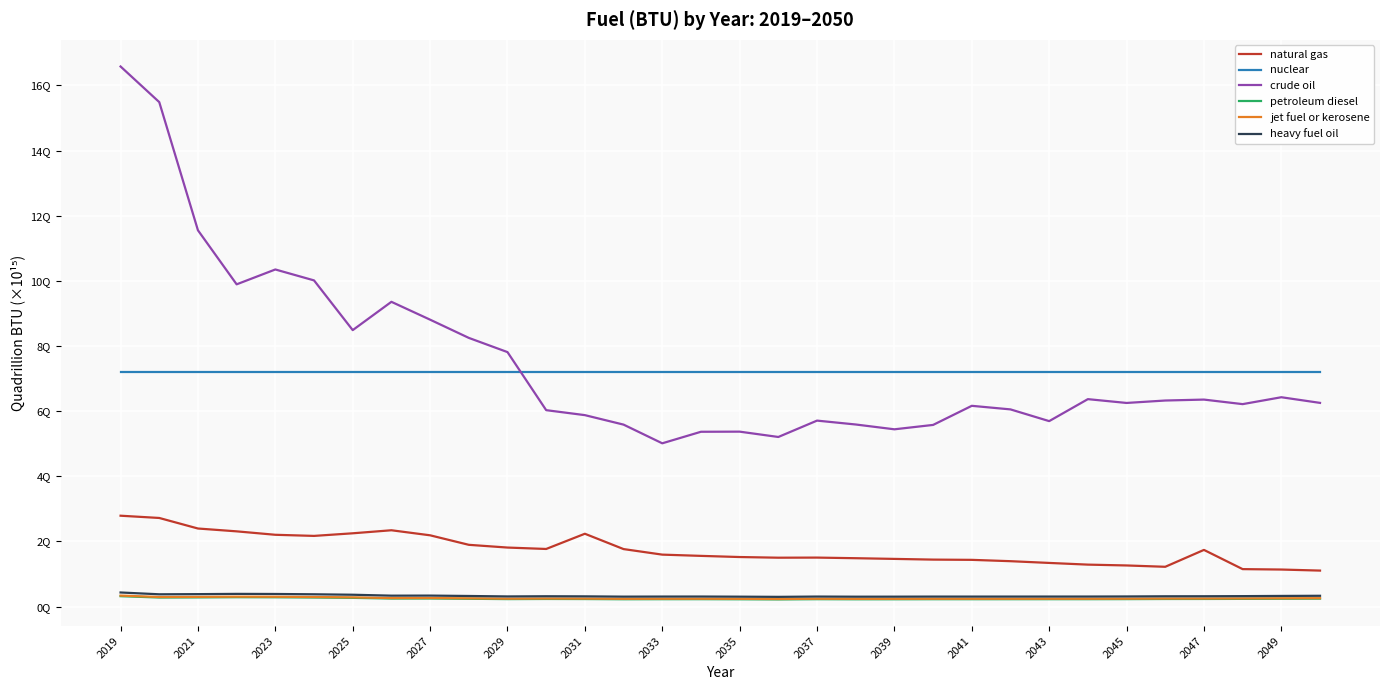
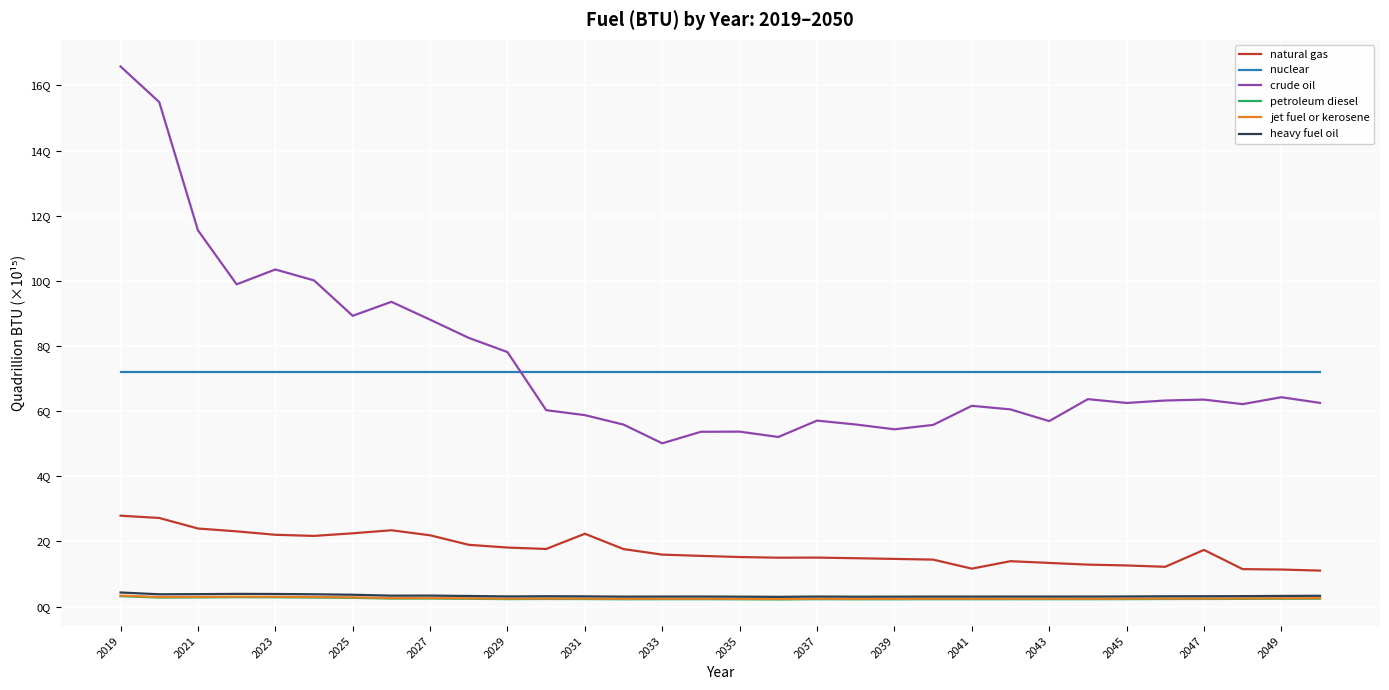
crude oil, 2025: 8.5Q -> 8.9Q
natural gas, 2041: 1.4Q -> 1.2Q
